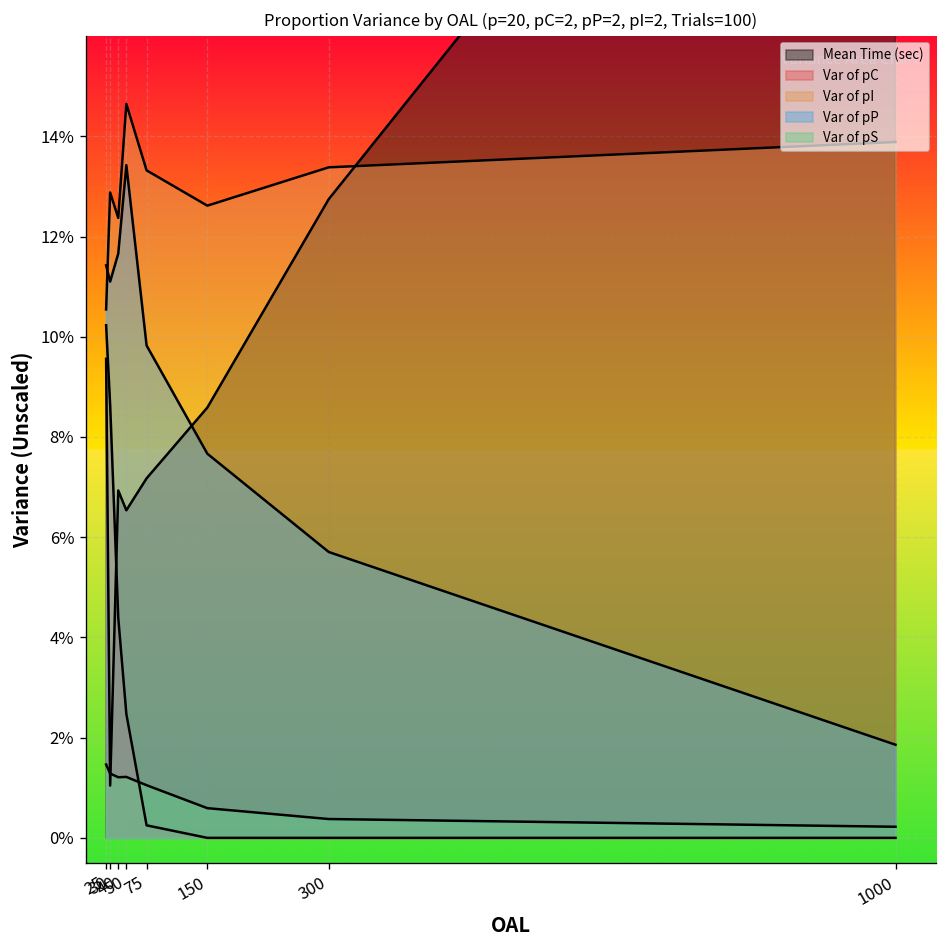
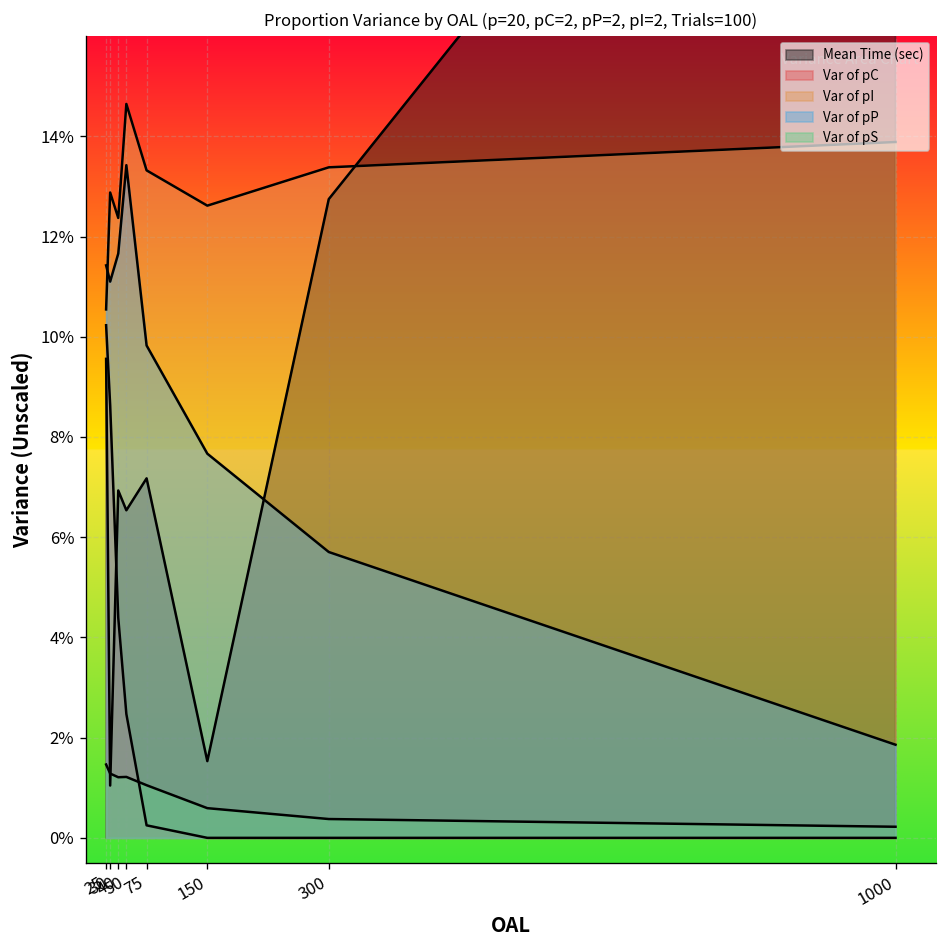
Mean Time (sec), 150: 8.6% -> 1.5%
